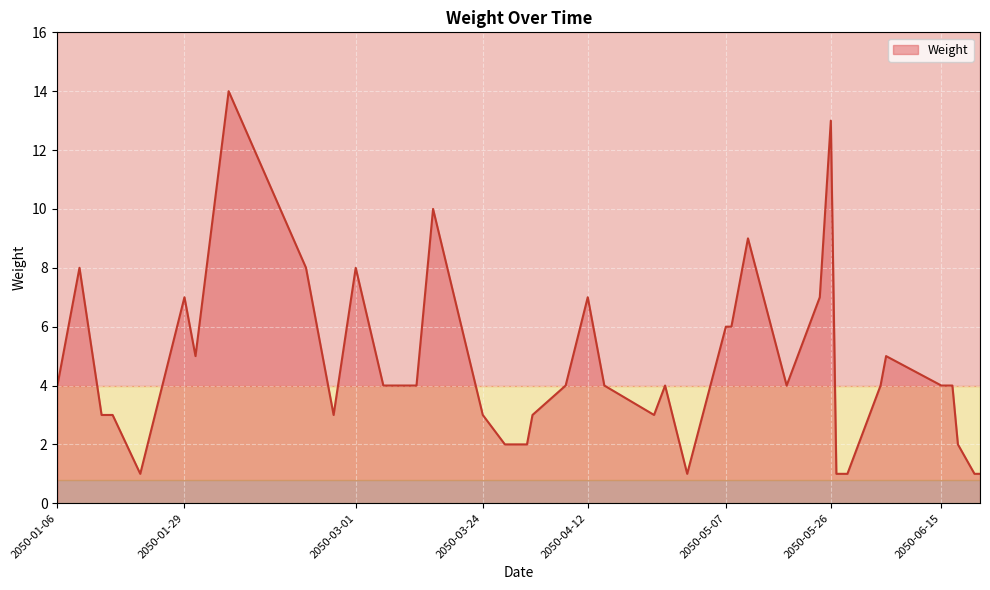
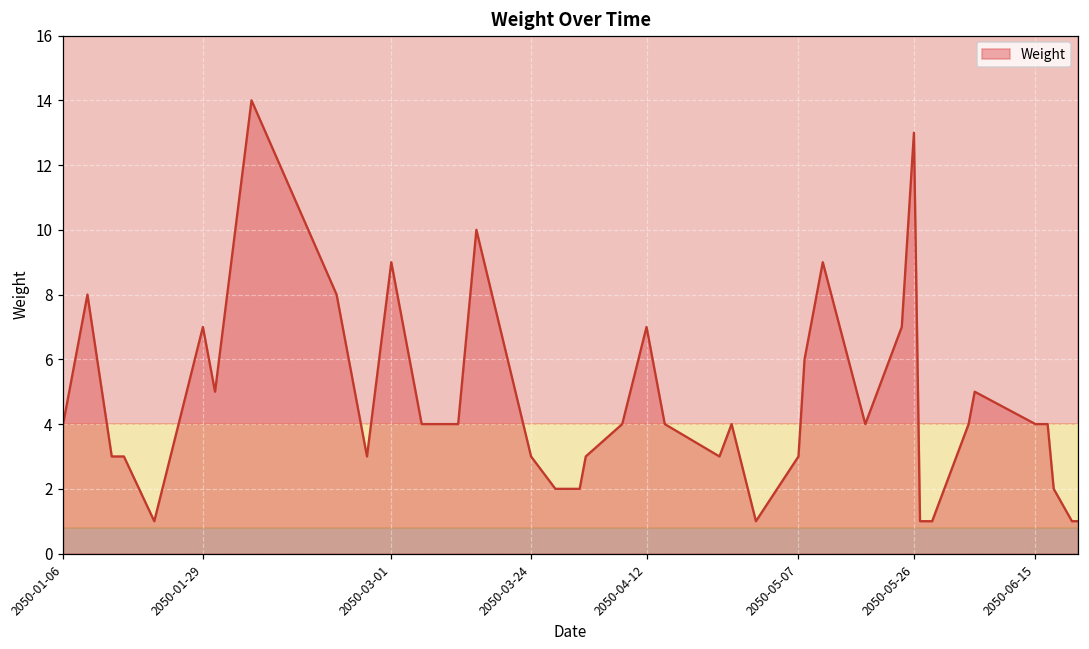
2050-03-01: 8 -> 9
2050-05-07: 6 -> 3
